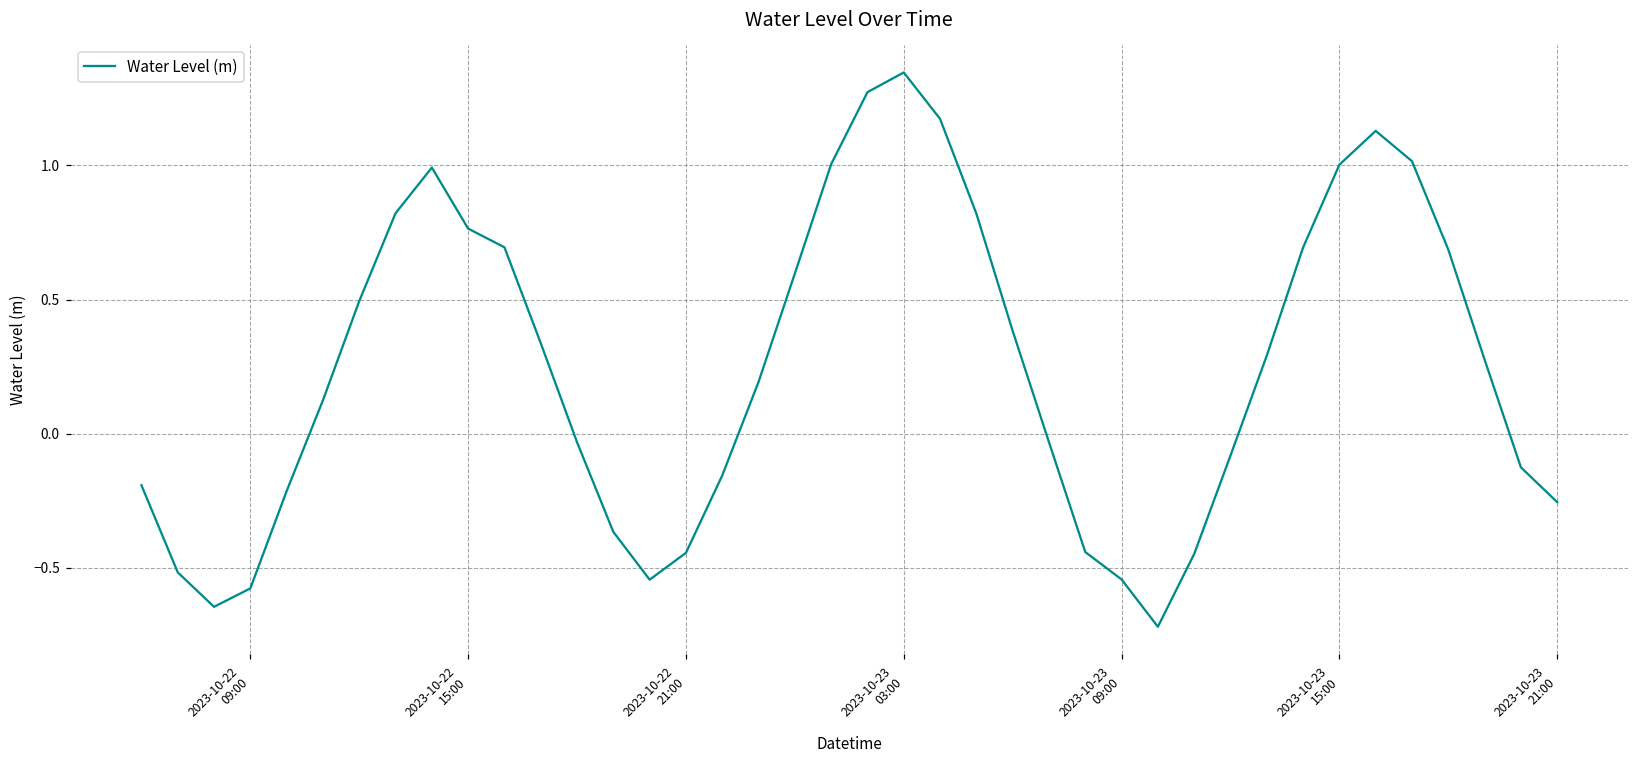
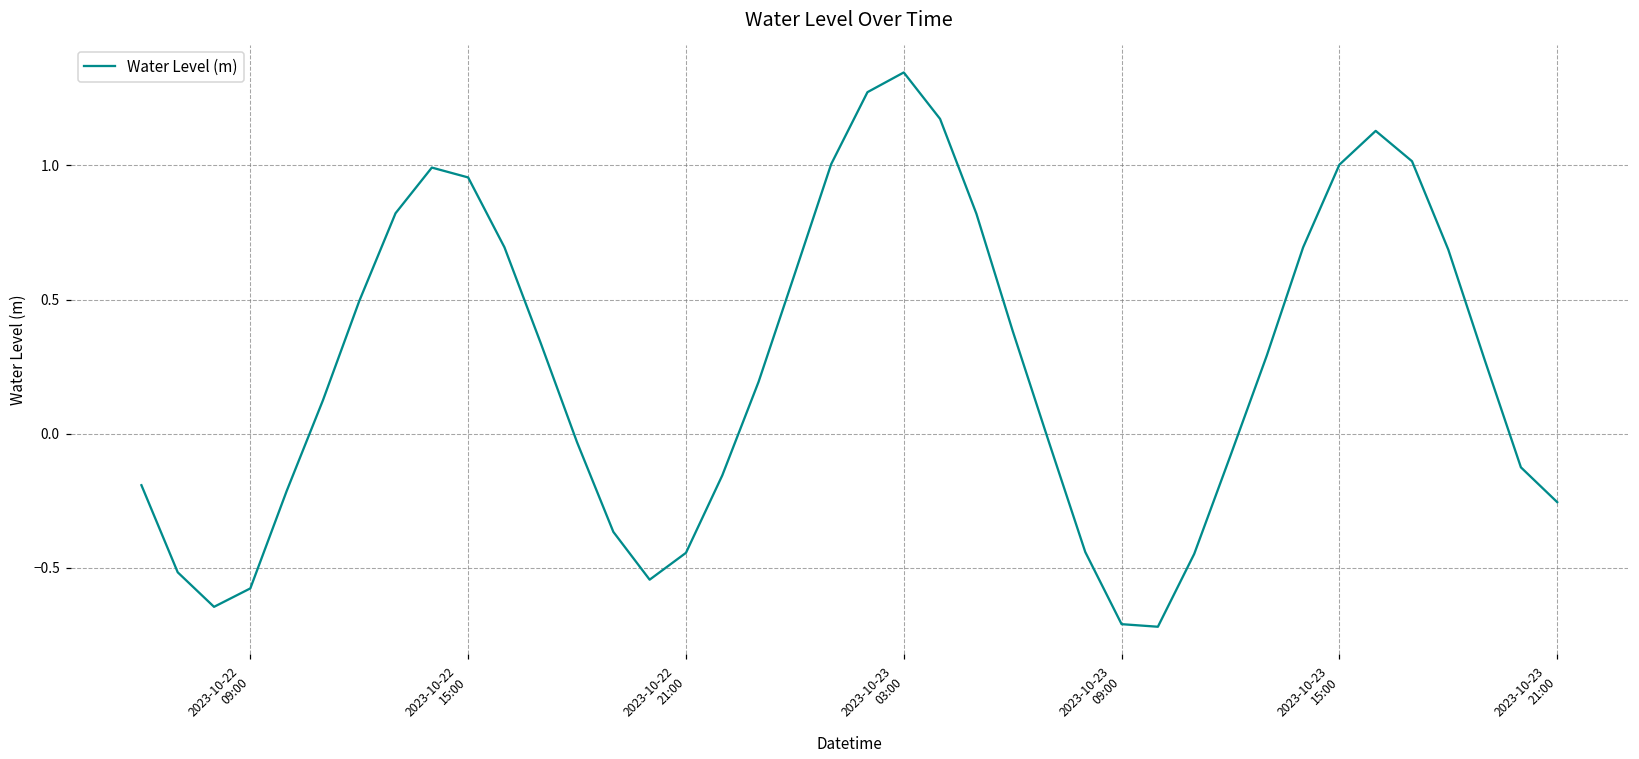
2023-10-22 15:00: 0.76 -> 0.96
2023-10-23 09:00: -0.54 -> -0.71
